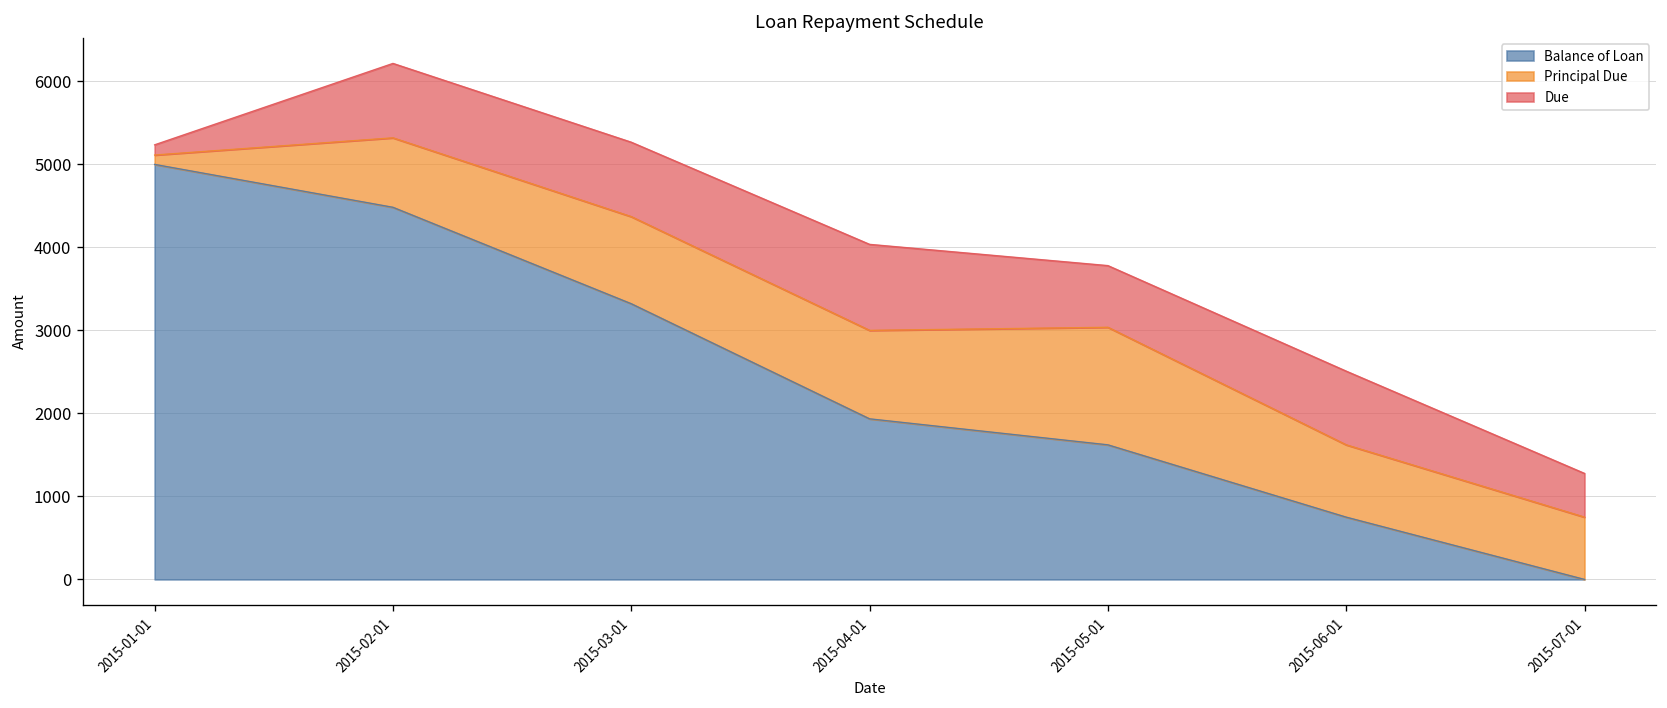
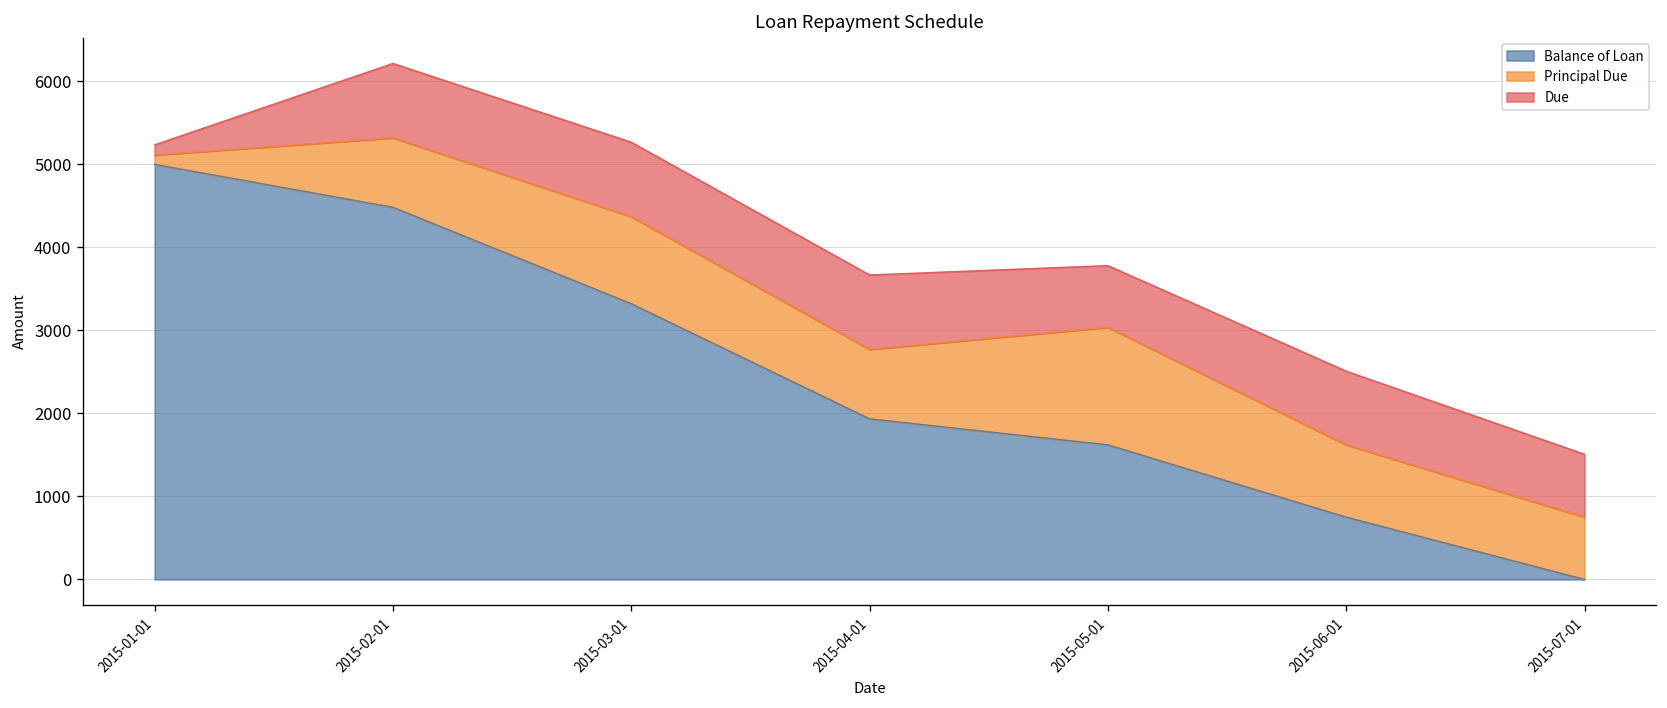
Principal Due, 2015-04-01: 1100 -> 800
Due, 2015-04-01: 1000 -> 900
Due, 2015-07-01: 500 -> 800
